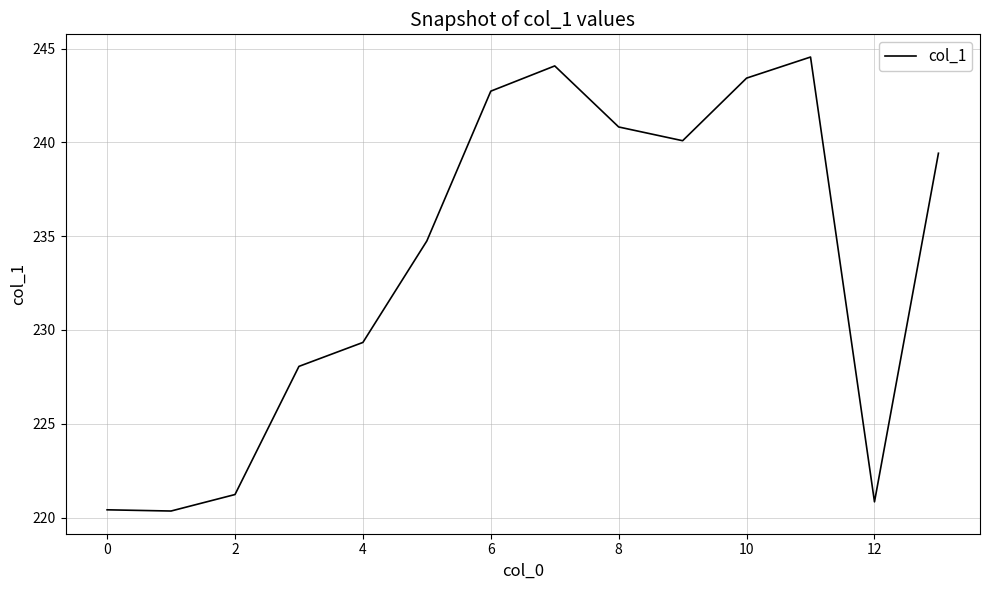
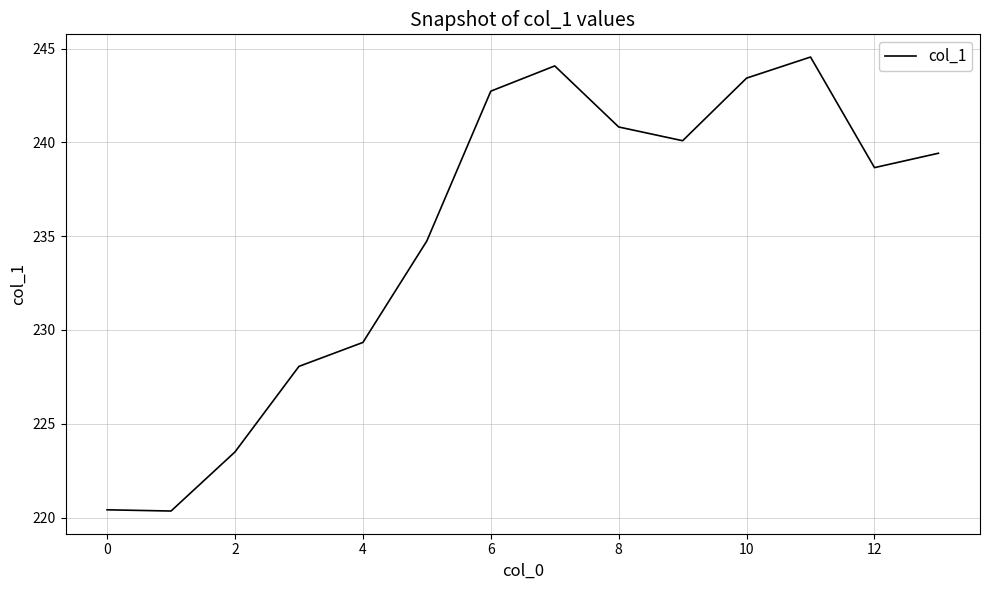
2: 221.2 -> 223.5
12: 220.8 -> 238.7
